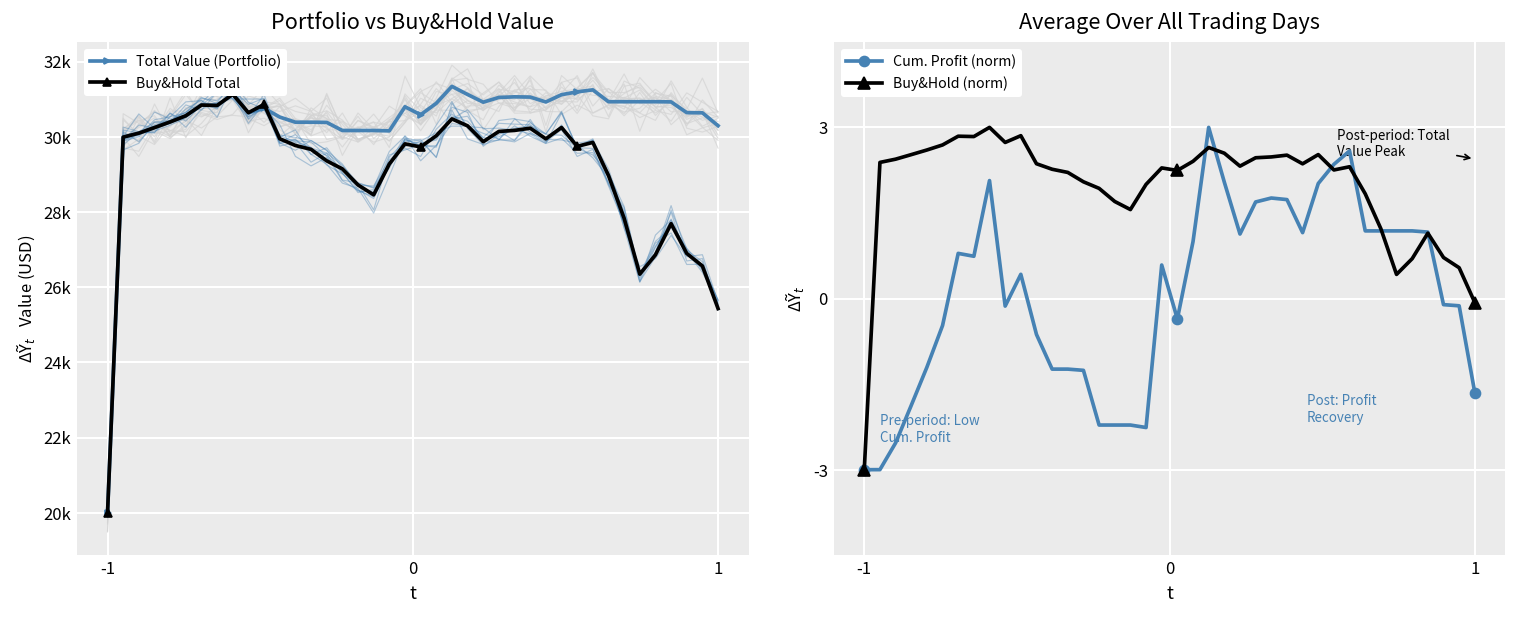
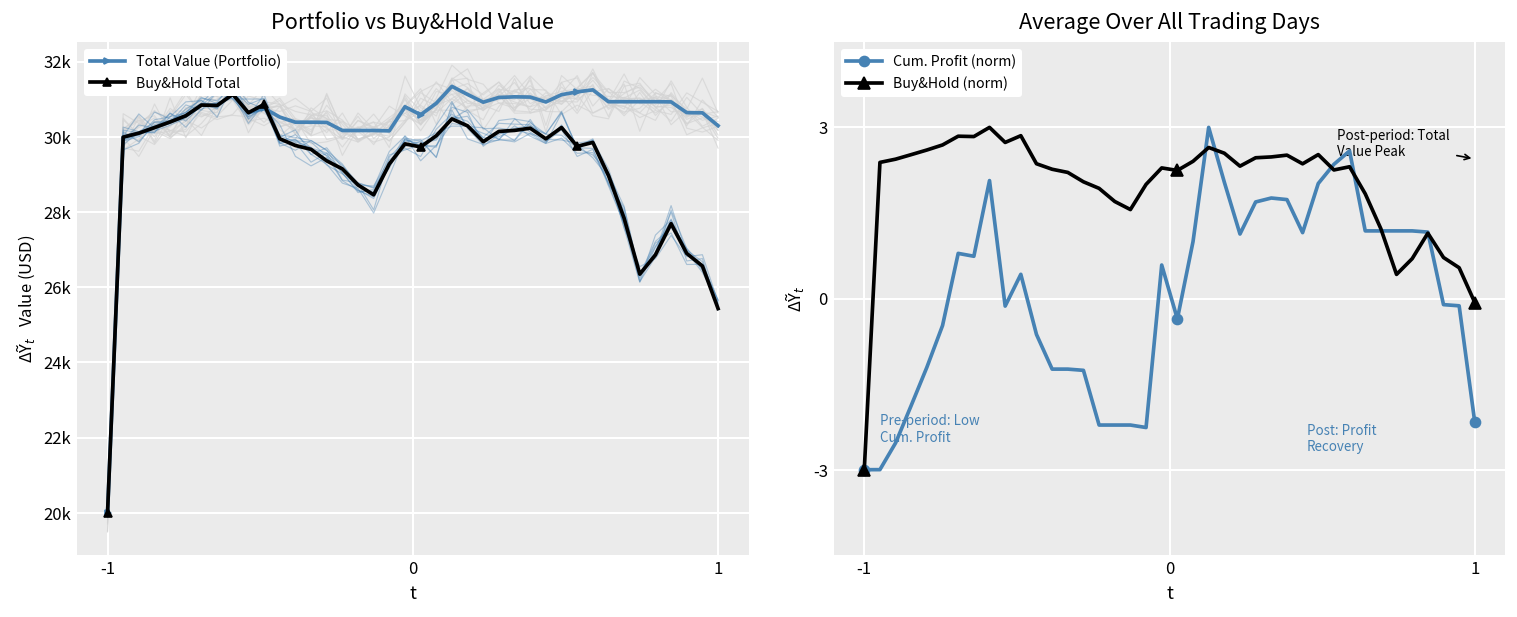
Average Over All Trading Days, Cum. Profit (norm), 1: -1.7 -> -2.2
